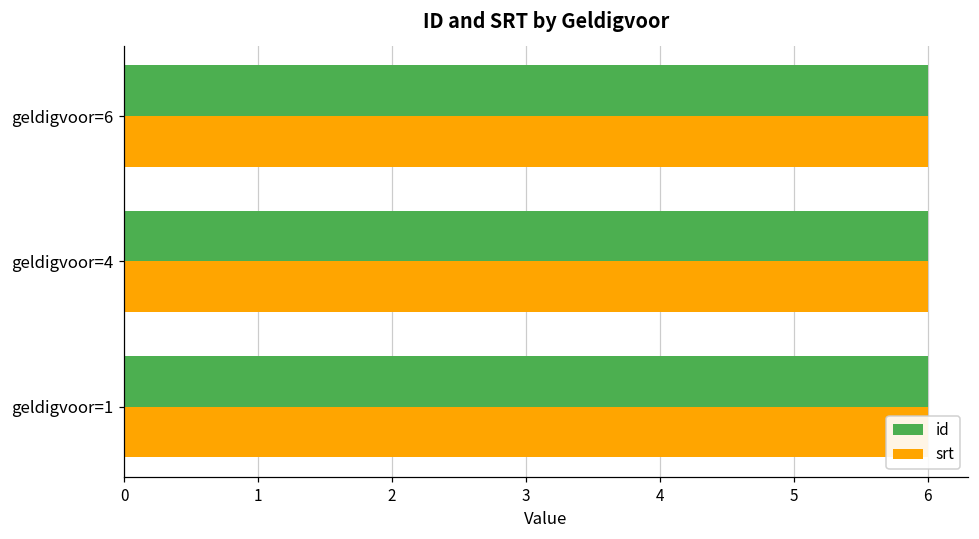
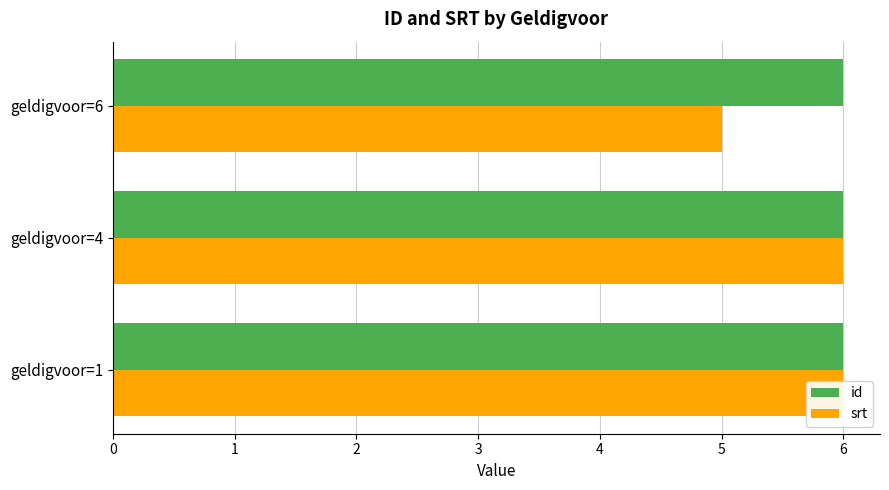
srt, geldigvoor=6: 6 -> 5
